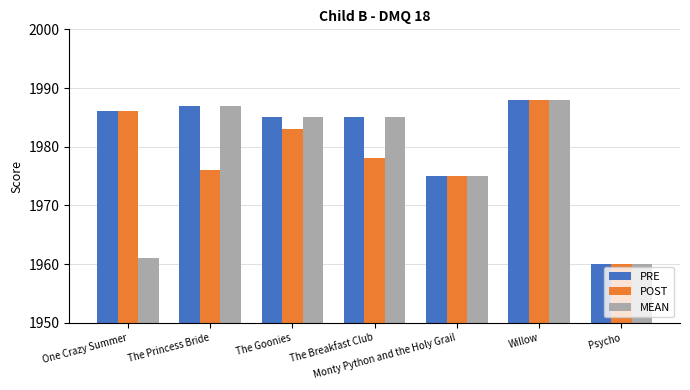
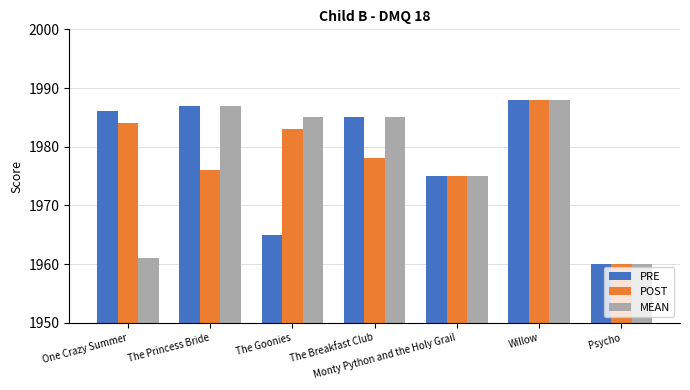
POST, One Crazy Summer: 1986 -> 1984
PRE, The Goonies: 1985 -> 1965
